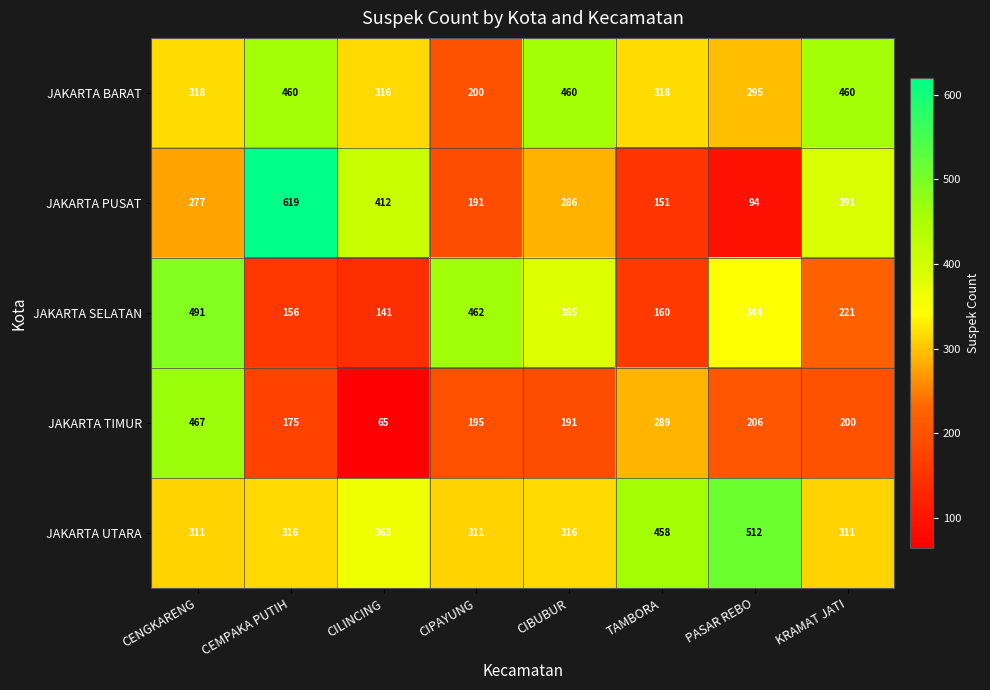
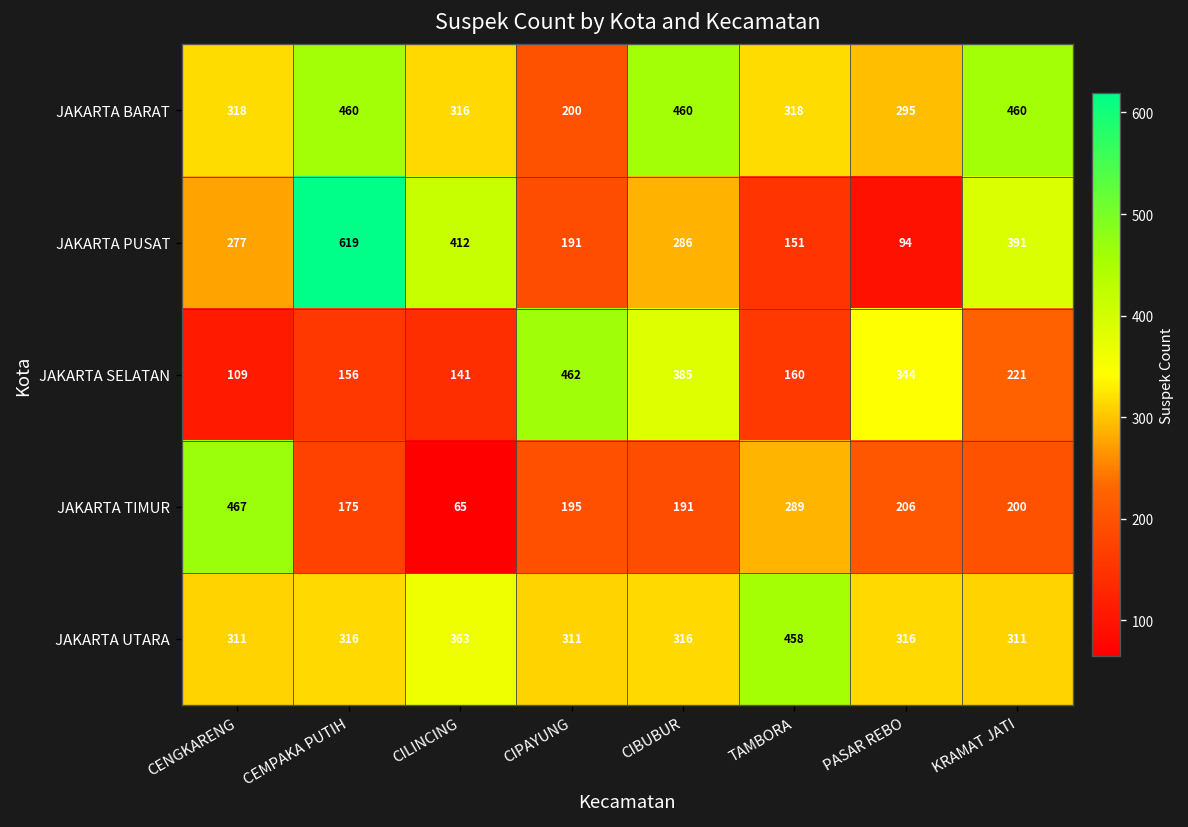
JAKARTA SELATAN, CENGKARENG: 491 -> 109
JAKARTA UTARA, PASAR REBO: 512 -> 316
